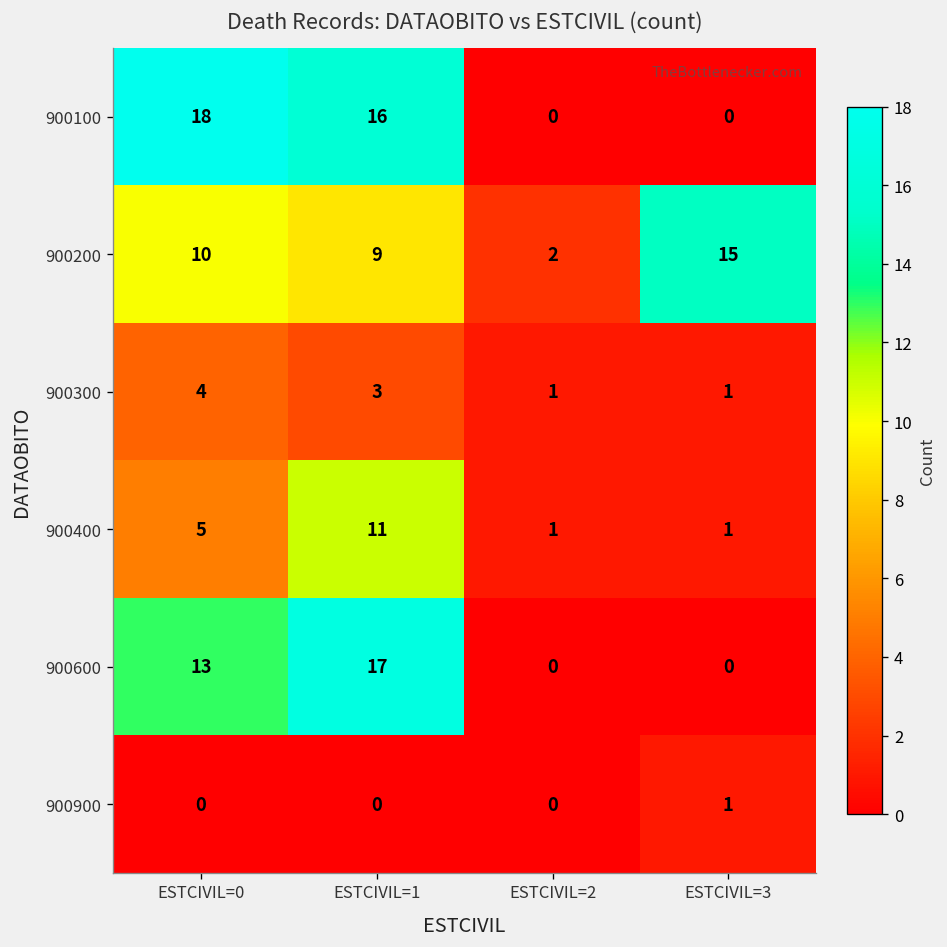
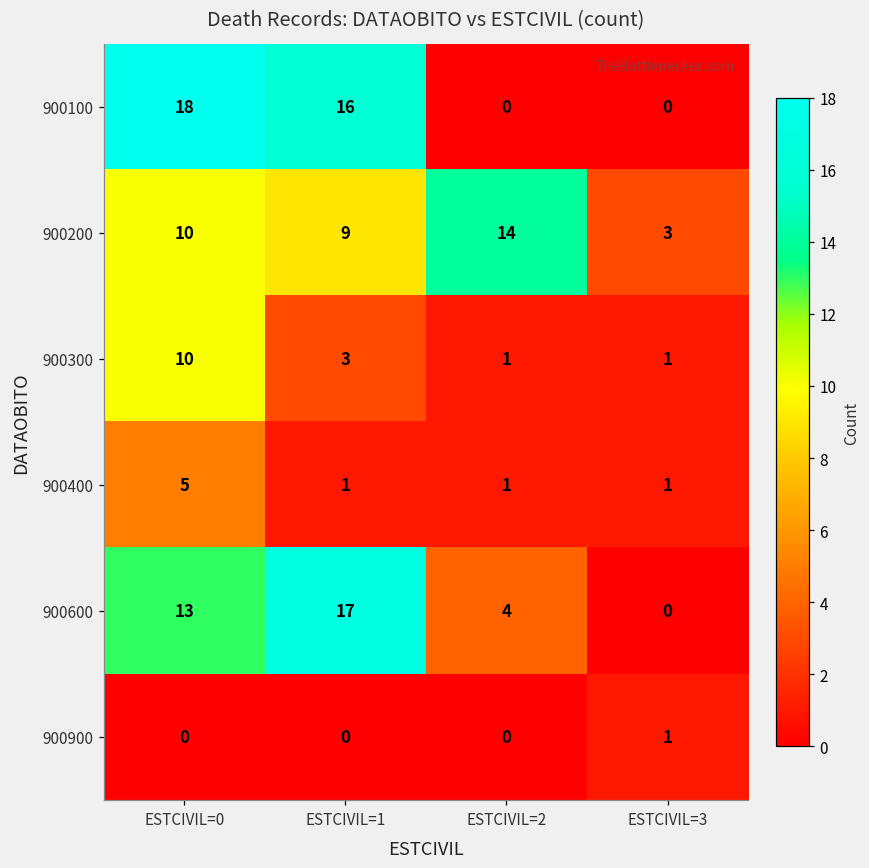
900200, ESTCIVIL=2: 2 -> 14
900200, ESTCIVIL=3: 15 -> 3
900300, ESTCIVIL=0: 4 -> 10
900400, ESTCIVIL=1: 11 -> 1
900600, ESTCIVIL=2: 0 -> 4
